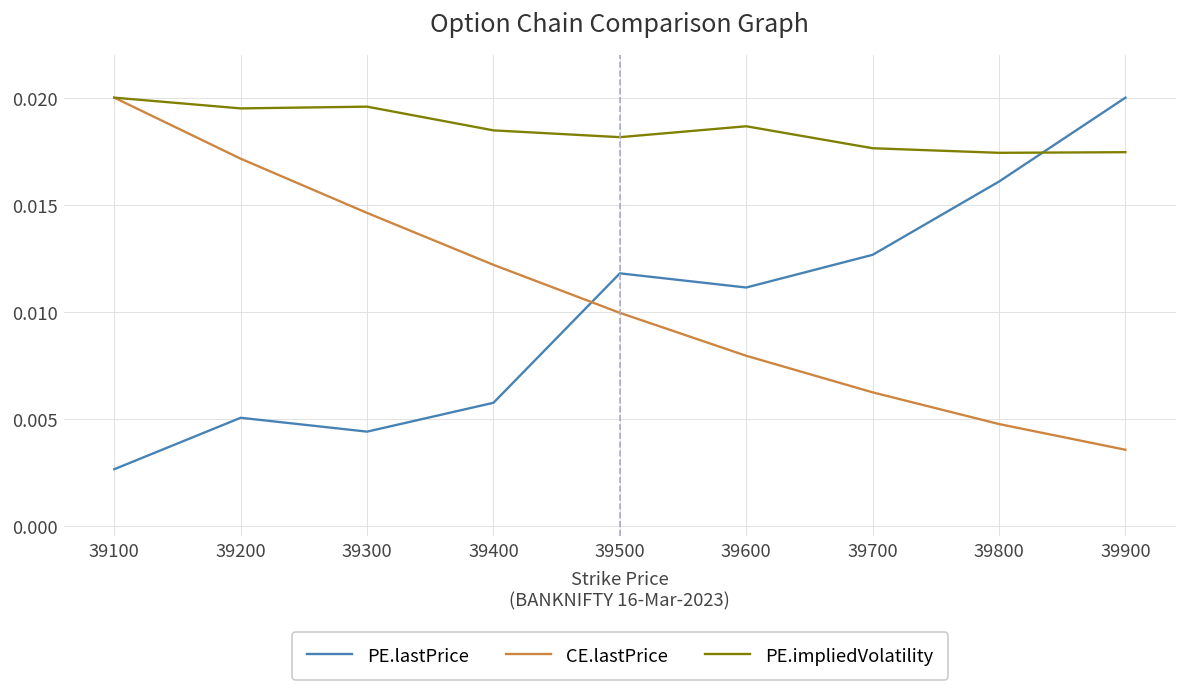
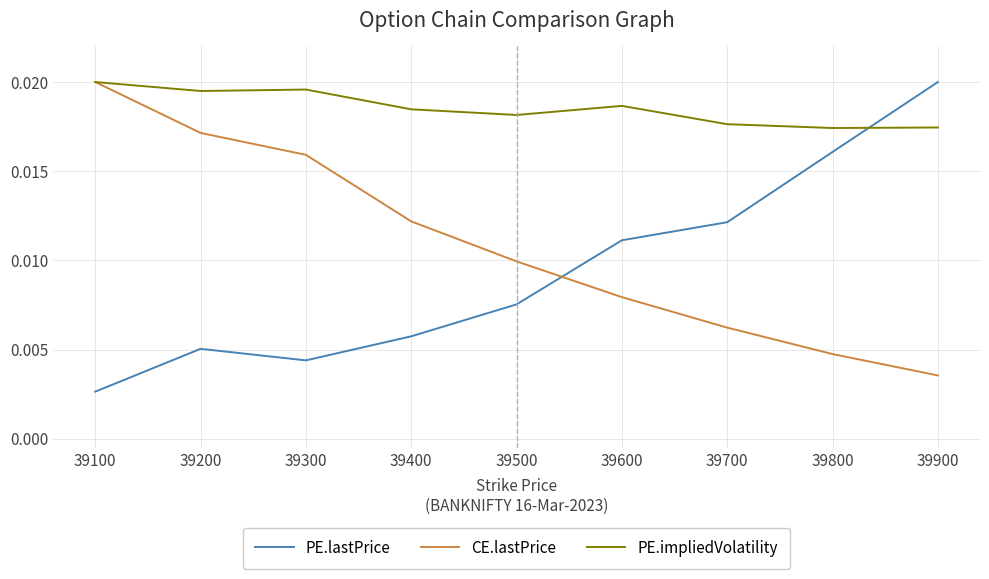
CE.lastPrice, 39300: 0.0146 -> 0.0159
PE.lastPrice, 39500: 0.0118 -> 0.0075
PE.lastPrice, 39700: 0.0127 -> 0.0121
